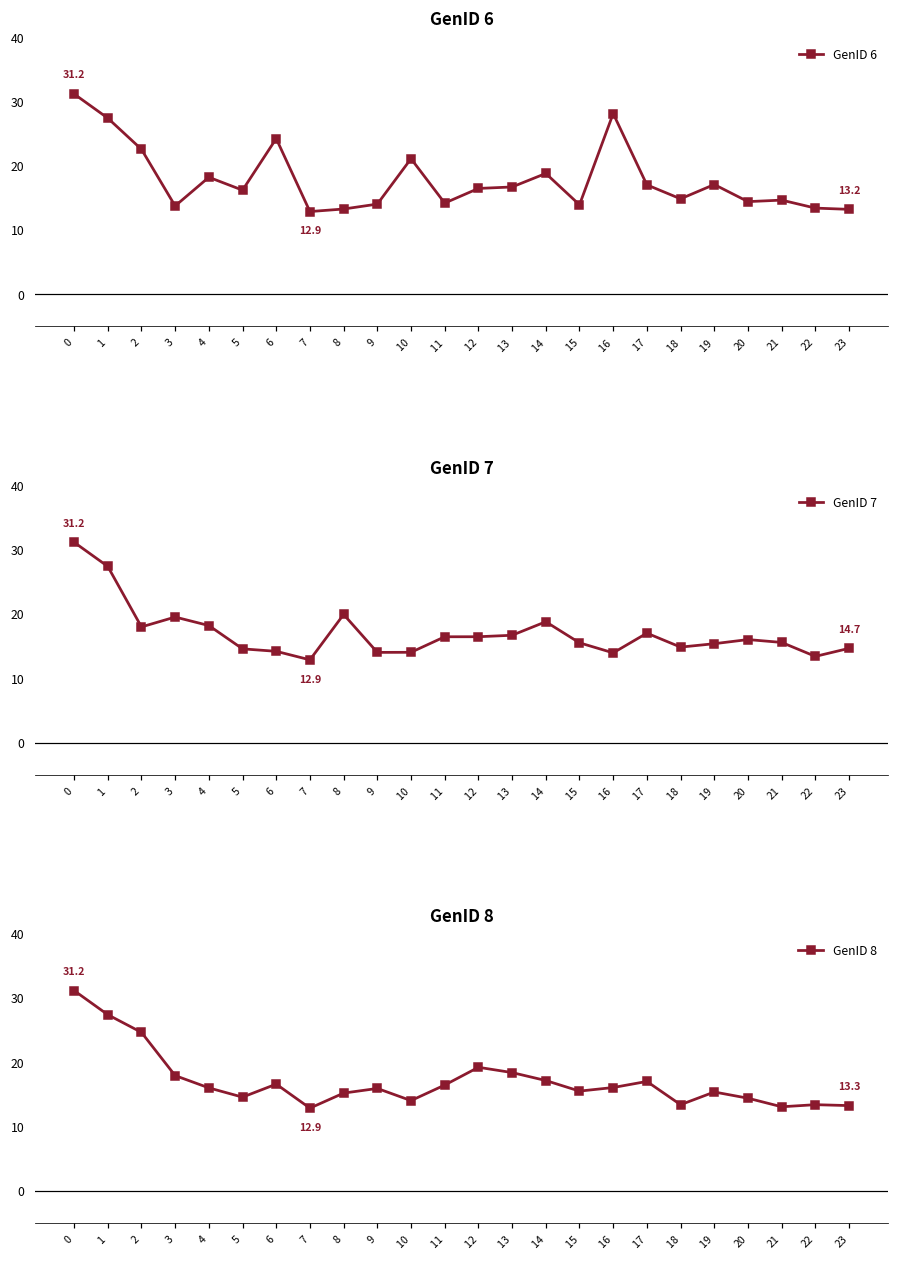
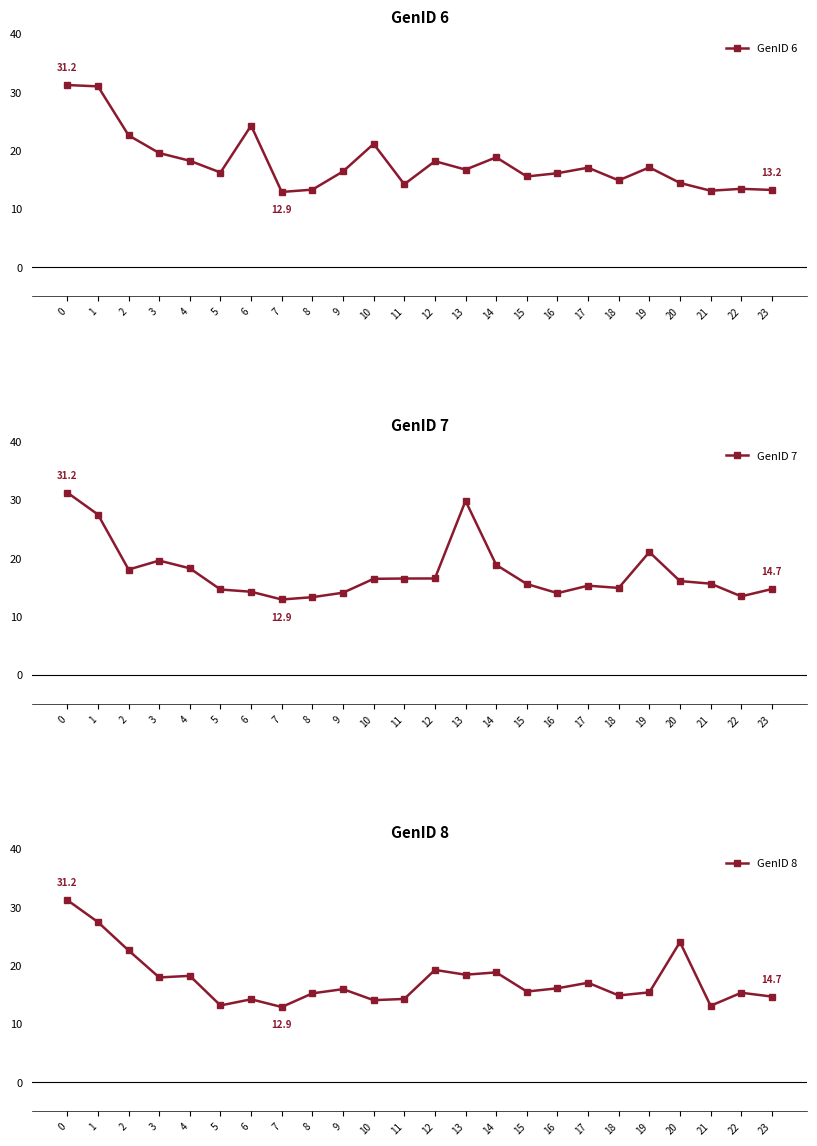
GenID 6, 1: 27 -> 31
GenID 6, 3: 14 -> 20
GenID 6, 9: 14 -> 16
GenID 6, 12: 16 -> 18
GenID 6, 15: 14 -> 16
GenID 6, 16: 28 -> 16
GenID 6, 21: 15 -> 13
GenID 7, 8: 20 -> 13
GenID 7, 10: 14 -> 16
GenID 7, 13: 17 -> 30
GenID 7, 17: 17 -> 15
GenID 7, 19: 15 -> 21
GenID 8, 2: 25 -> 23
GenID 8, 4: 16 -> 18
GenID 8, 5: 15 -> 13
GenID 8, 6: 17 -> 14
GenID 8, 11: 16 -> 14
GenID 8, 14: 17 -> 19
GenID 8, 18: 13 -> 15
GenID 8, 20: 14 -> 24
GenID 8, 22: 13 -> 15
GenID 8, 23: 13.3 -> 14.7
